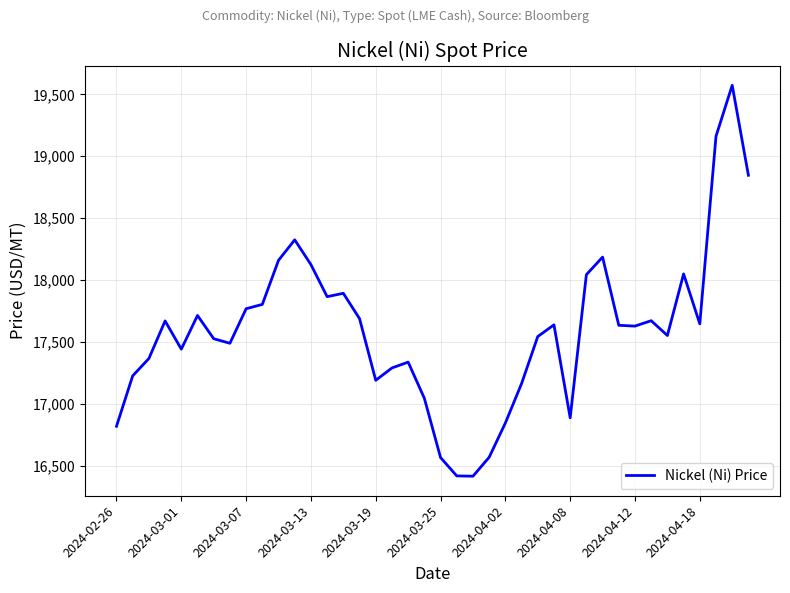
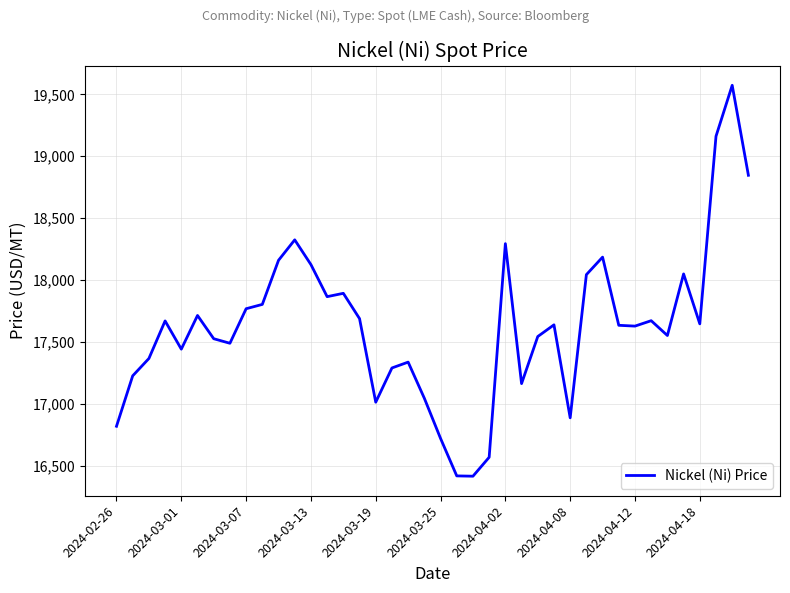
2024-03-19: 17,190 -> 17,010
2024-03-25: 16,570 -> 16,720
2024-04-02: 16,840 -> 18,290
